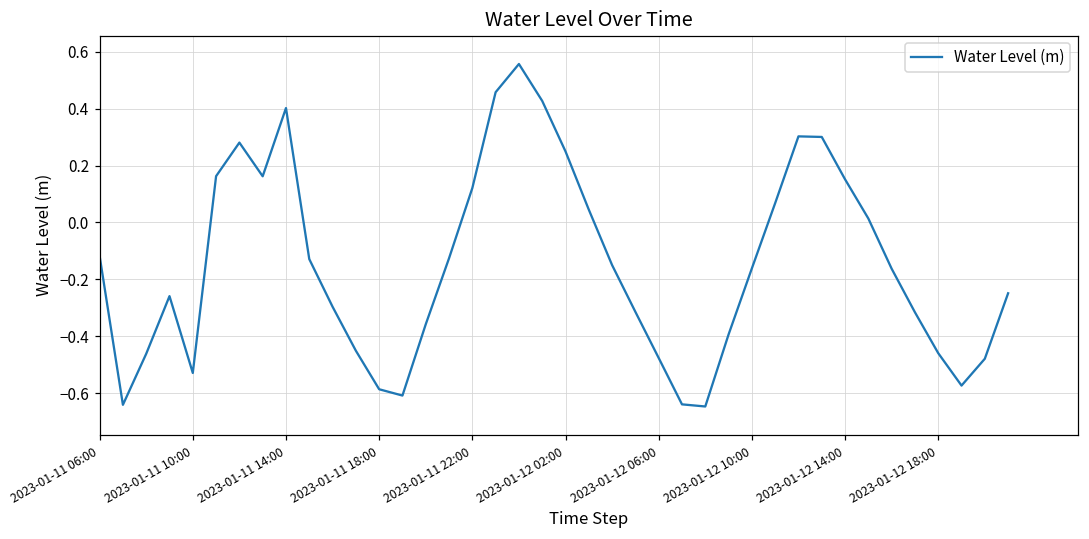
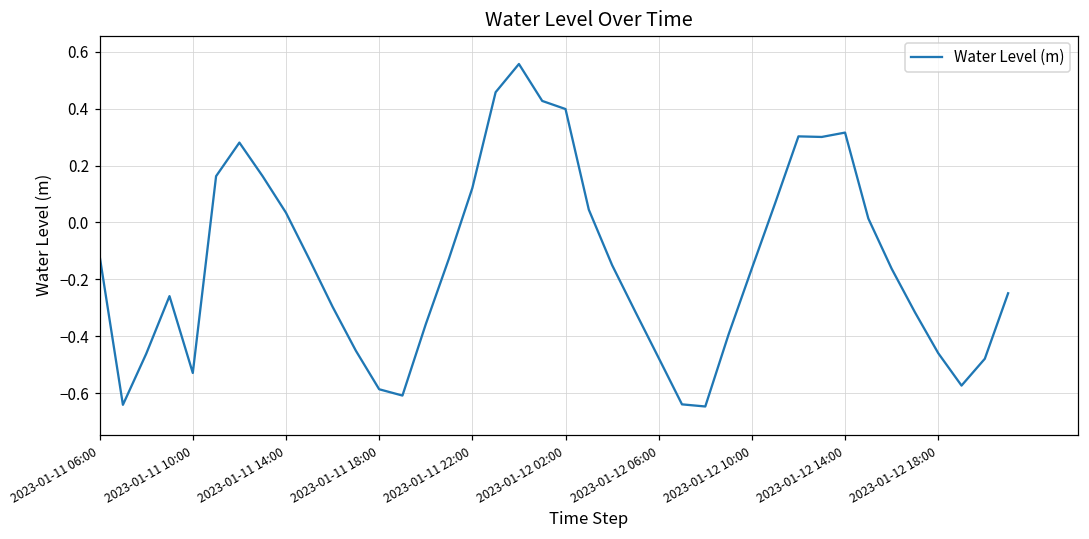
2023-01-11 14:00: 0.40 -> 0.03
2023-01-12 02:00: 0.25 -> 0.40
2023-01-12 14:00: 0.15 -> 0.32
